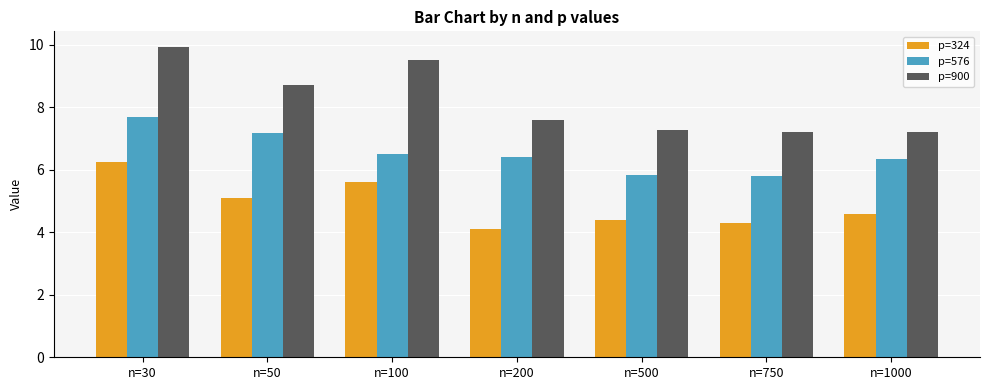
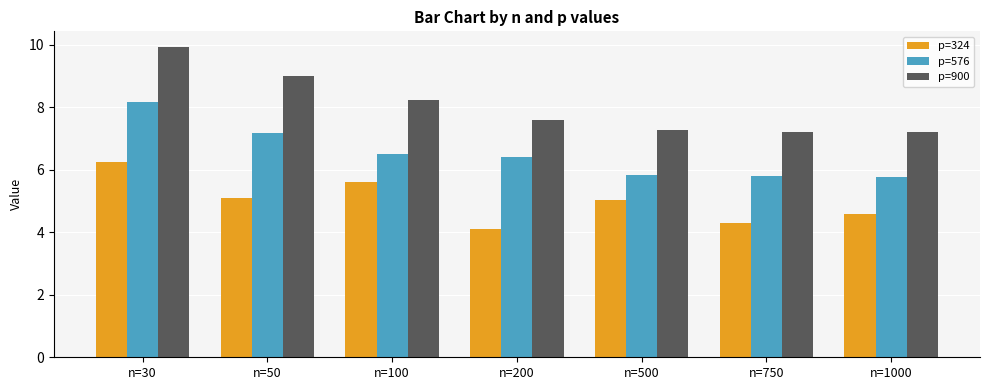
p=576, n=30: 7.7 -> 8.2
p=900, n=50: 8.7 -> 9.0
p=900, n=100: 9.5 -> 8.2
p=324, n=500: 4.4 -> 5.0
p=576, n=1000: 6.4 -> 5.8
